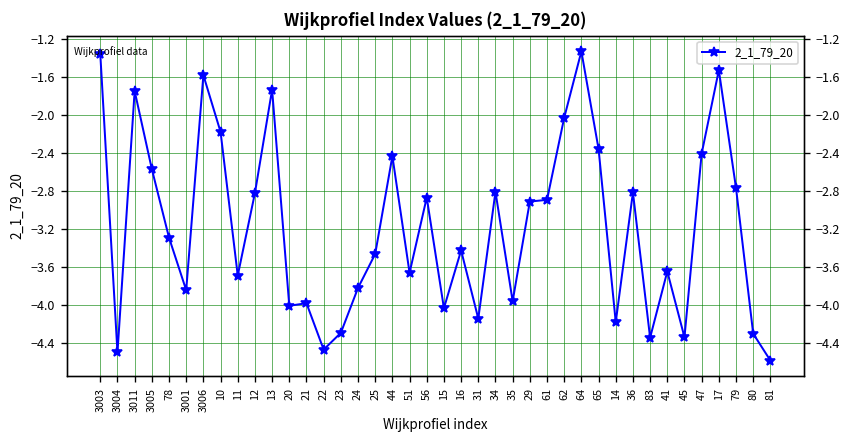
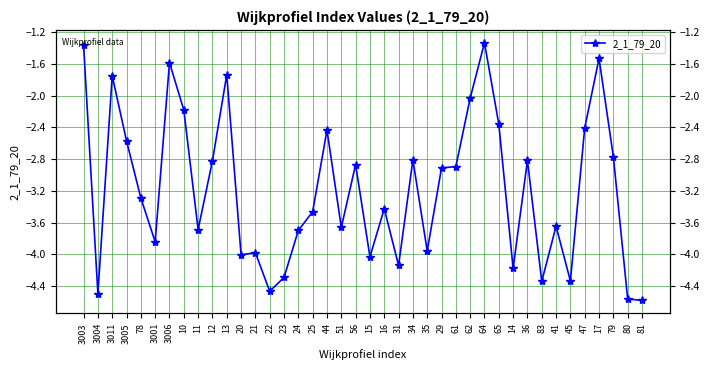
24: -3.8 -> -3.7
80: -4.3 -> -4.6
